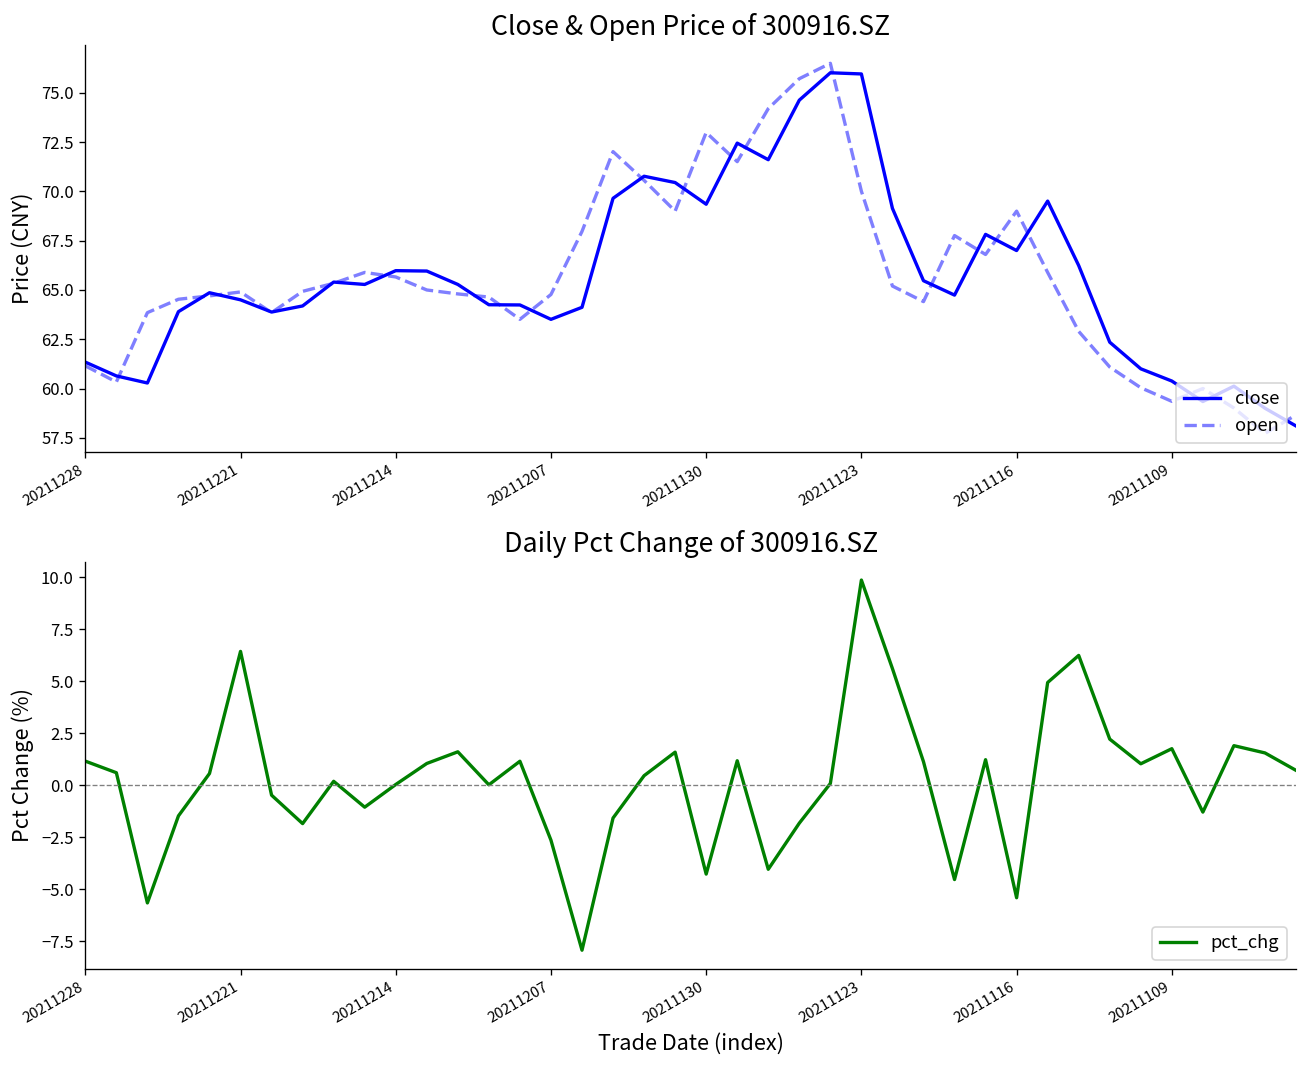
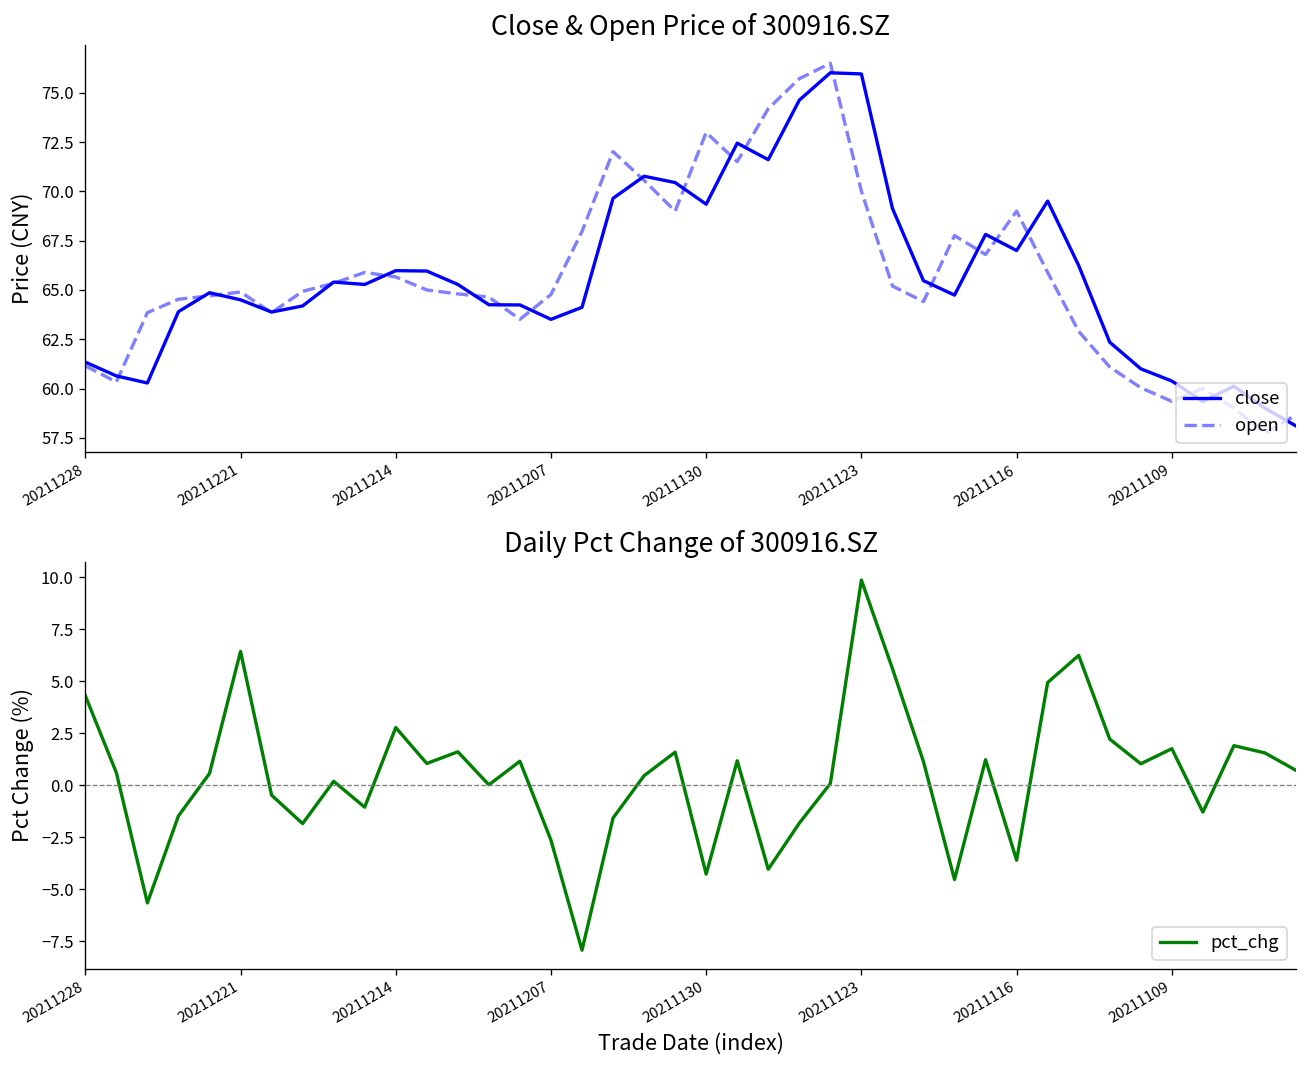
Daily Pct Change of 300916.SZ, 20211228: 1.2 -> 4.3
Daily Pct Change of 300916.SZ, 20211214: 0.0 -> 2.8
Daily Pct Change of 300916.SZ, 20211116: -5.4 -> -3.6
